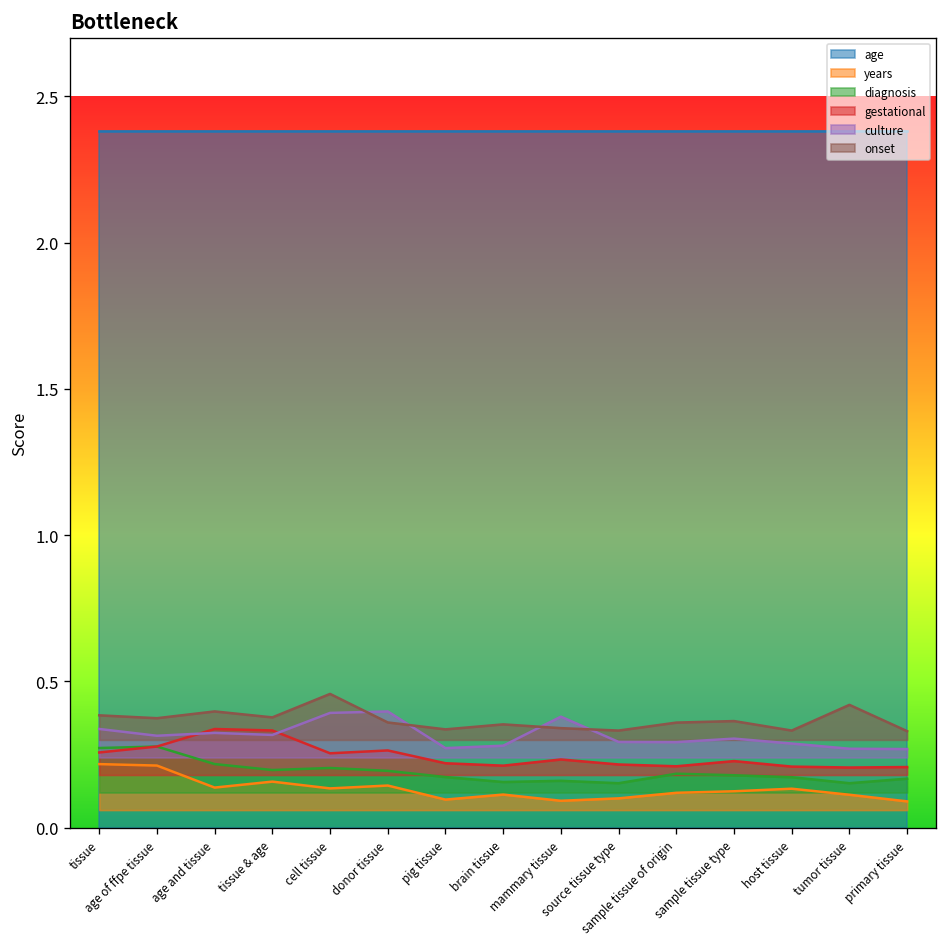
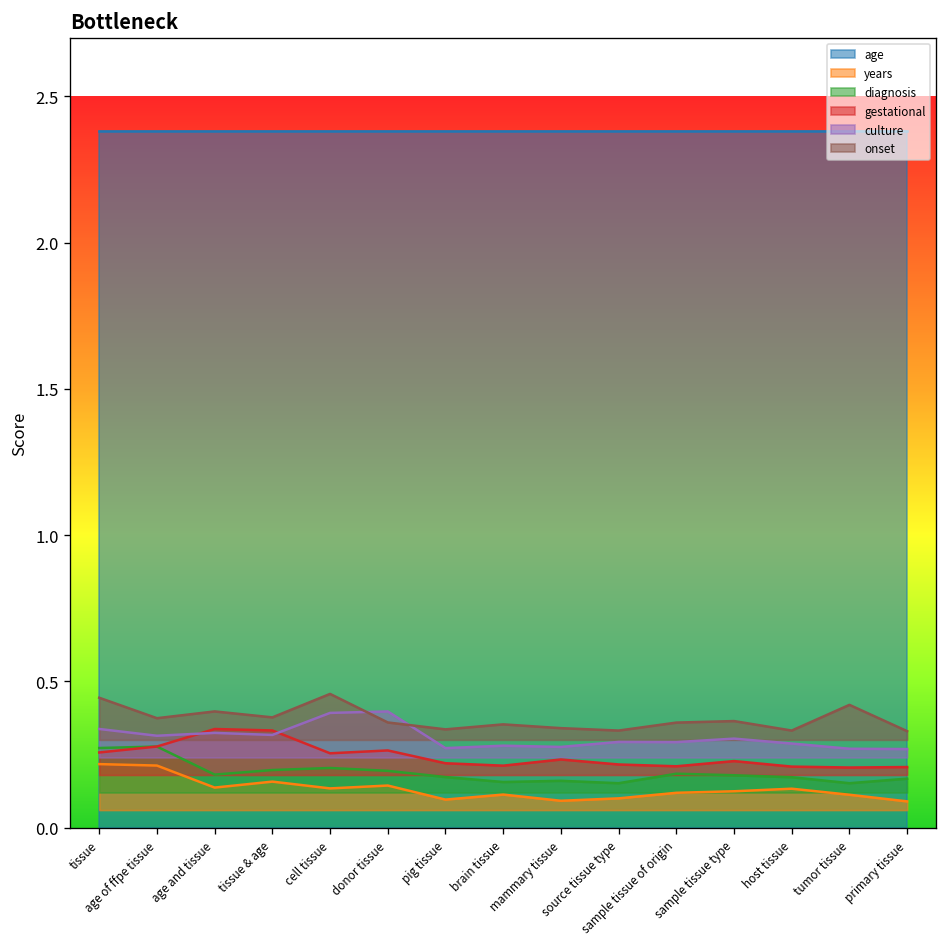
onset, tissue: 0.38 -> 0.44
diagnosis, age and tissue: 0.22 -> 0.18
culture, mammary tissue: 0.38 -> 0.28
